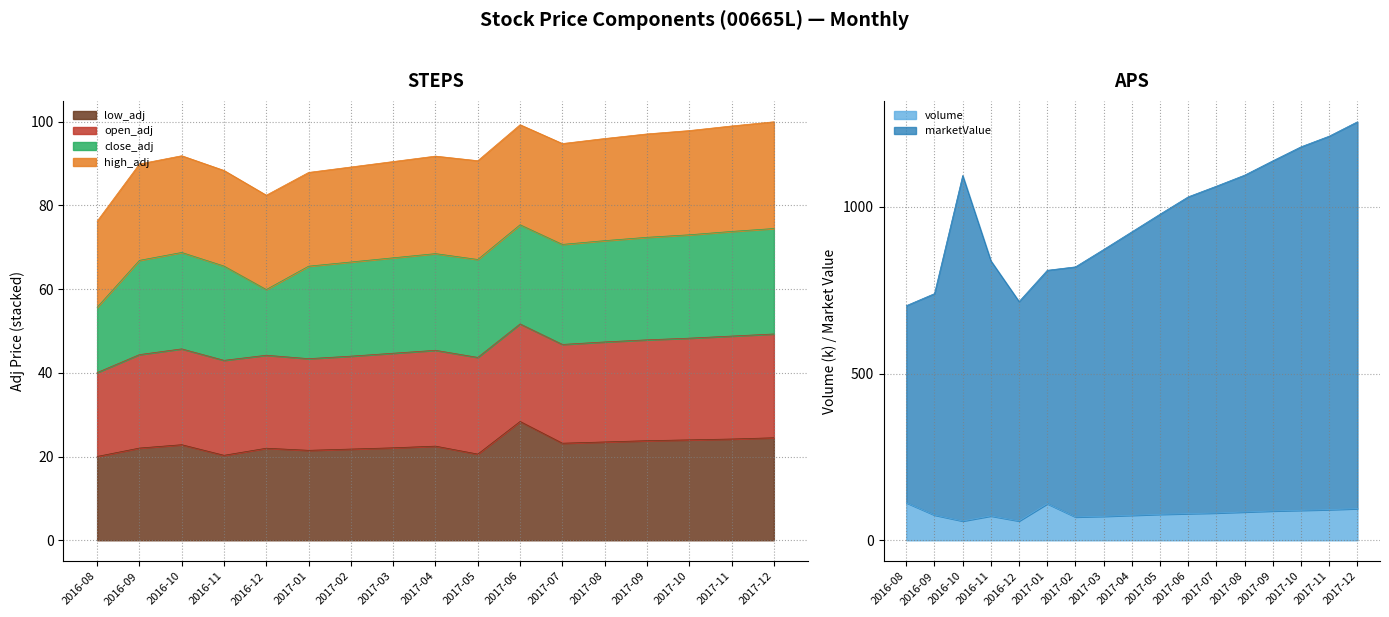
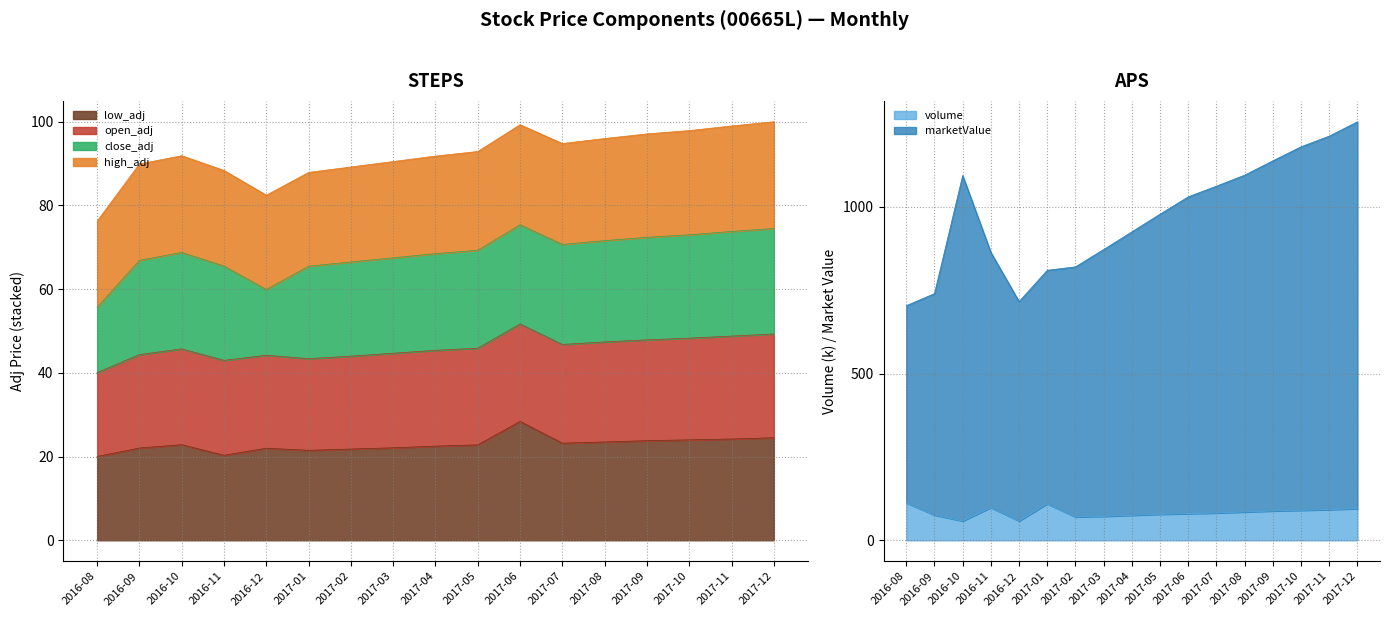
STEPS, low_adj, 2017-05: 21 -> 23
APS, volume, 2016-11: 70 -> 100
